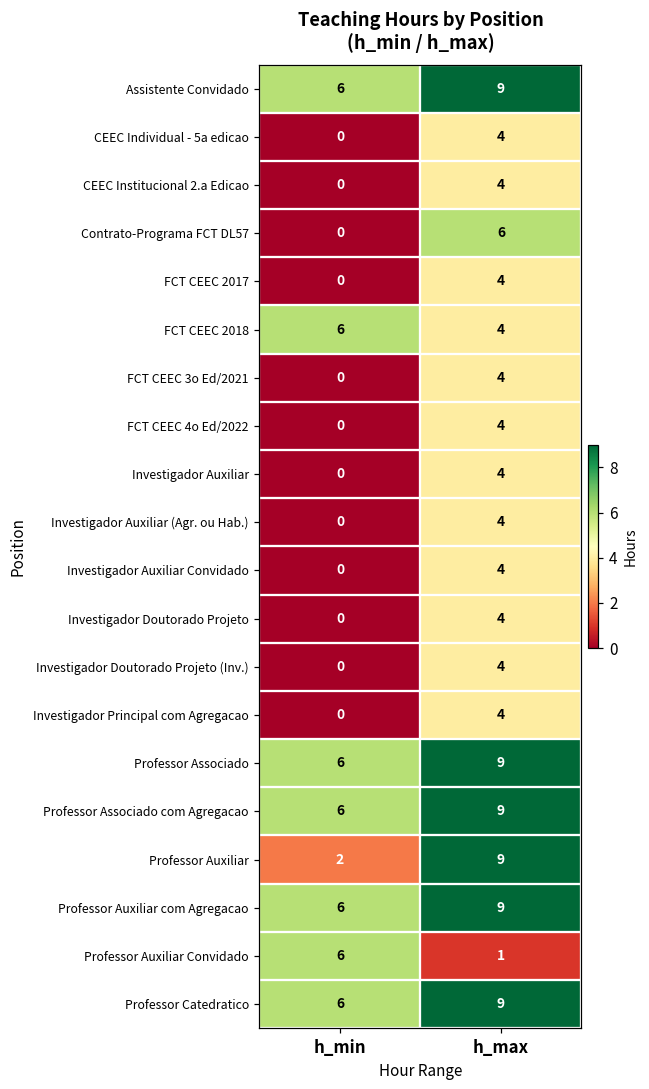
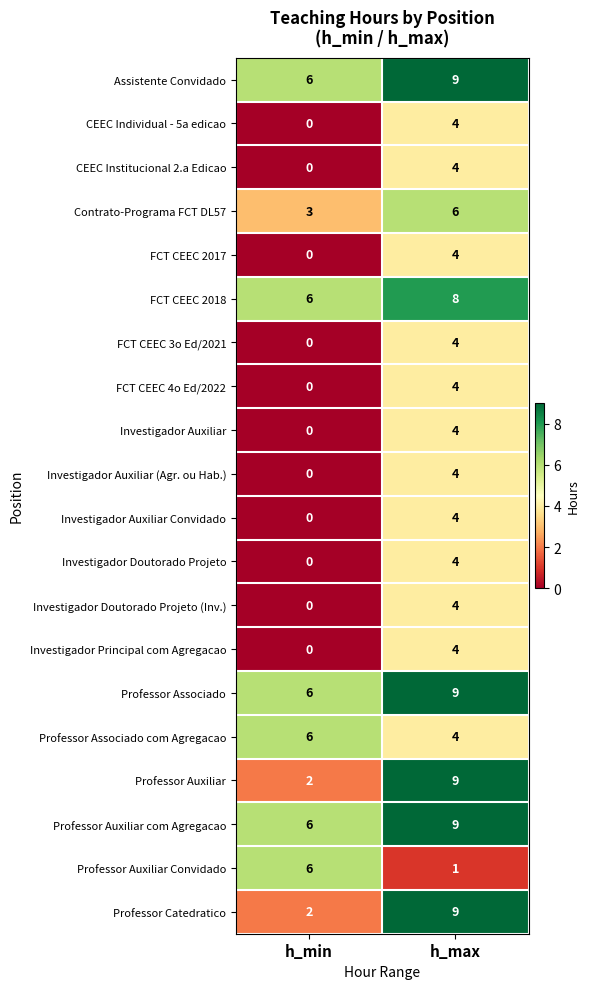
Contrato-Programa FCT DL57, h_min: 0 -> 3
FCT CEEC 2018, h_max: 4 -> 8
Professor Associado com Agregacao, h_max: 9 -> 4
Professor Catedratico, h_min: 6 -> 2
